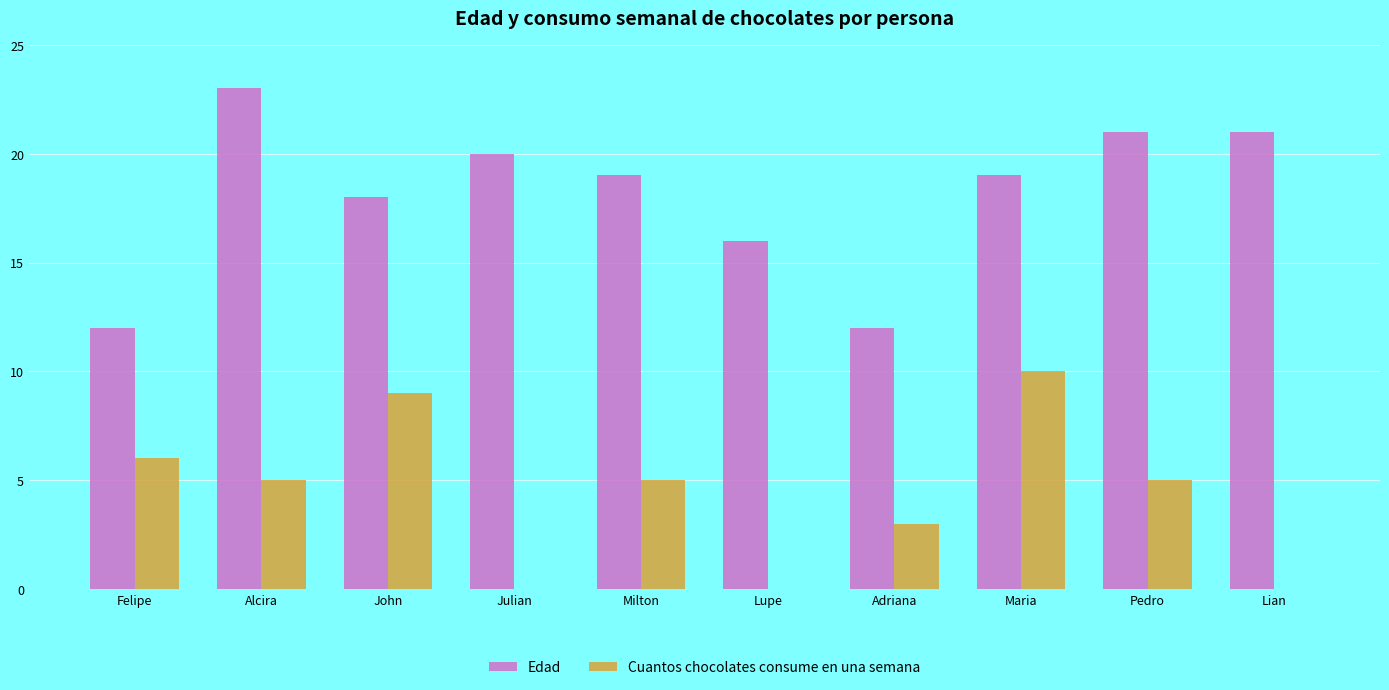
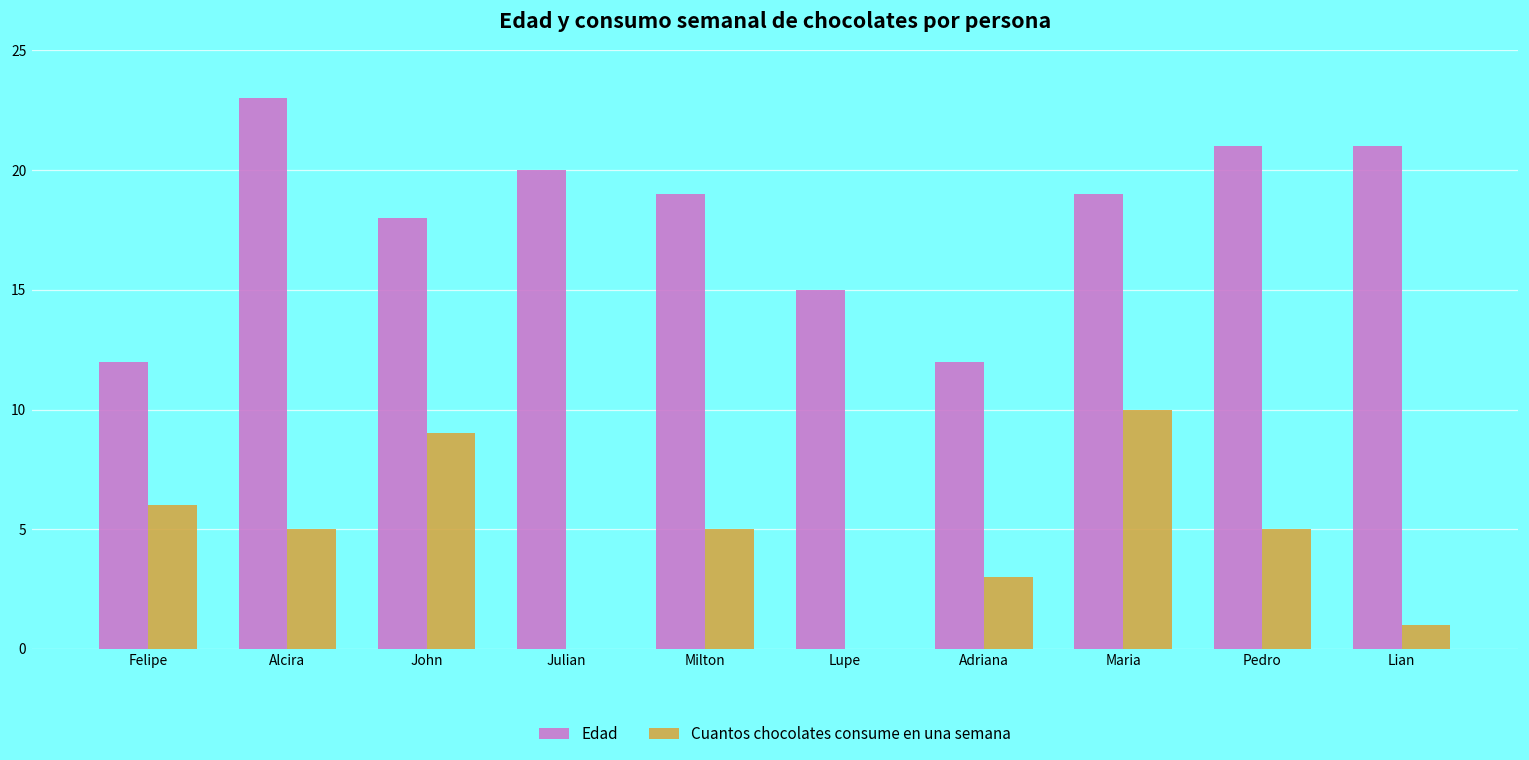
Edad, Lupe: 16 -> 15
Cuantos chocolates consume en una semana, Lian: 0 -> 1
